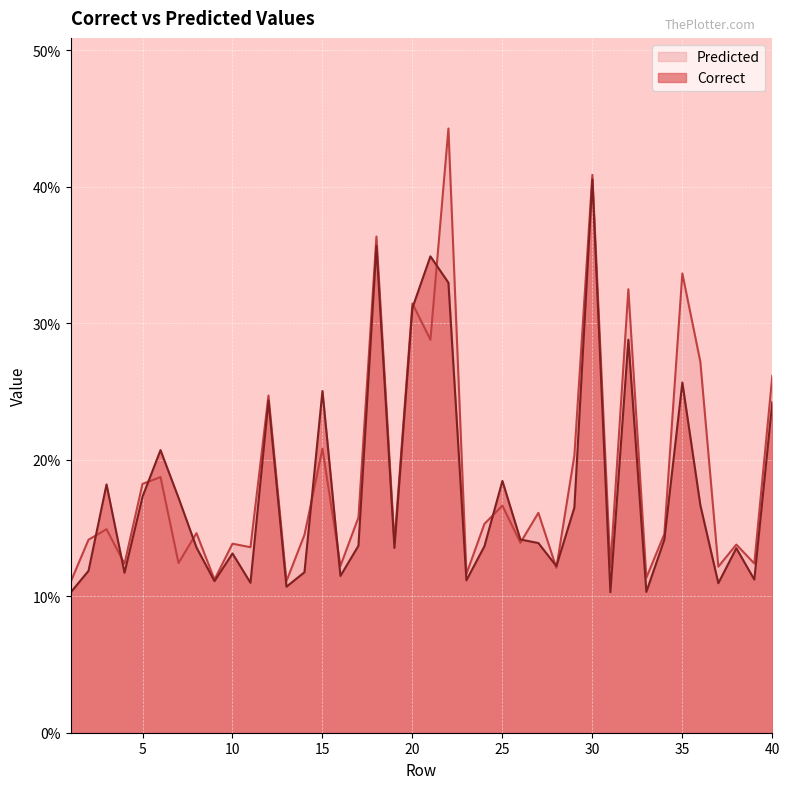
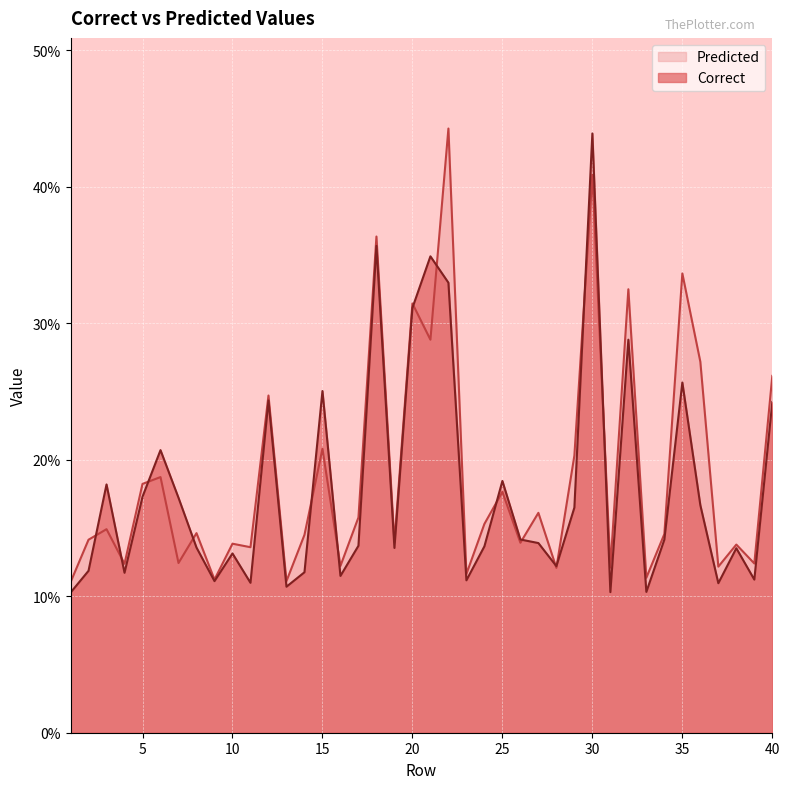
Predicted, 25: 16.6% -> 17.6%
Correct, 30: 40.5% -> 43.9%
